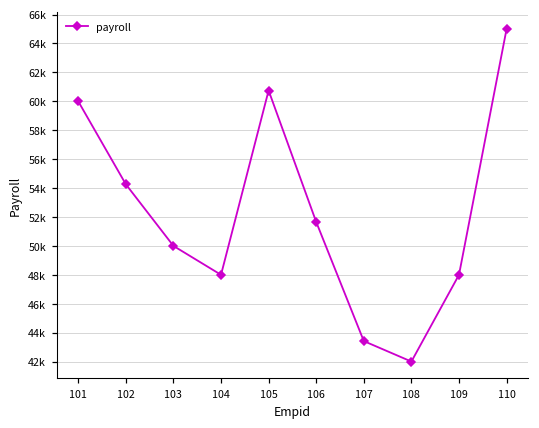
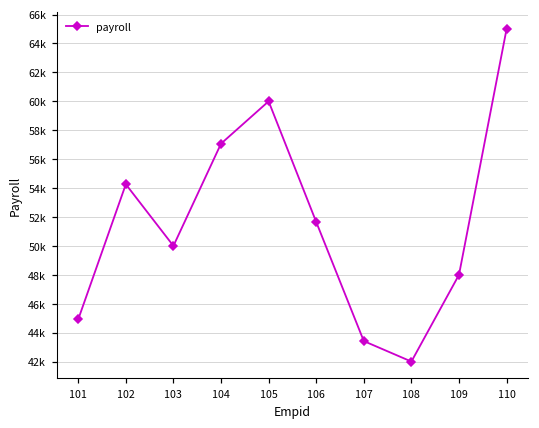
101: 60000 -> 44900
104: 48000 -> 57100
105: 60700 -> 60000
